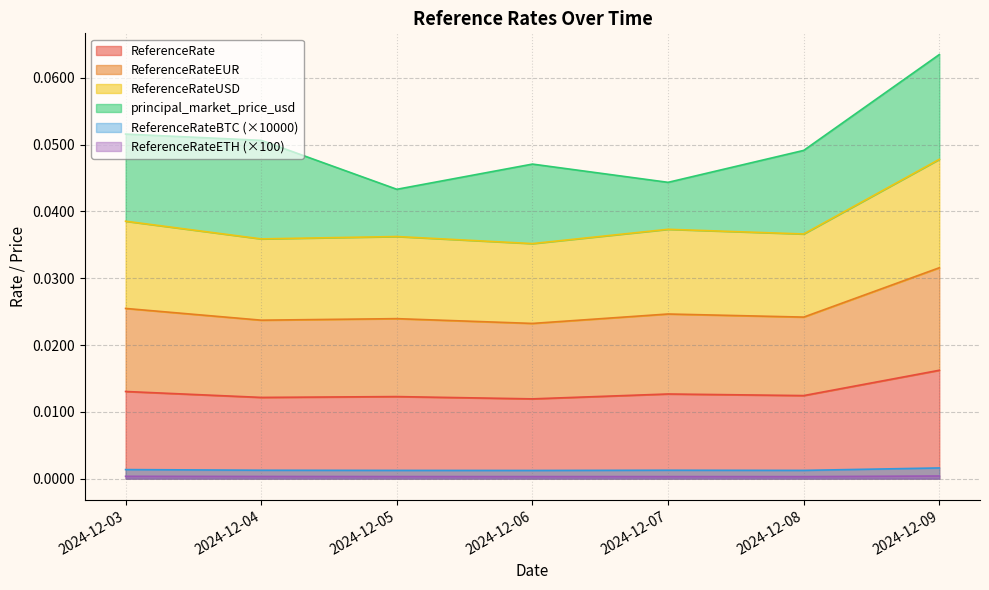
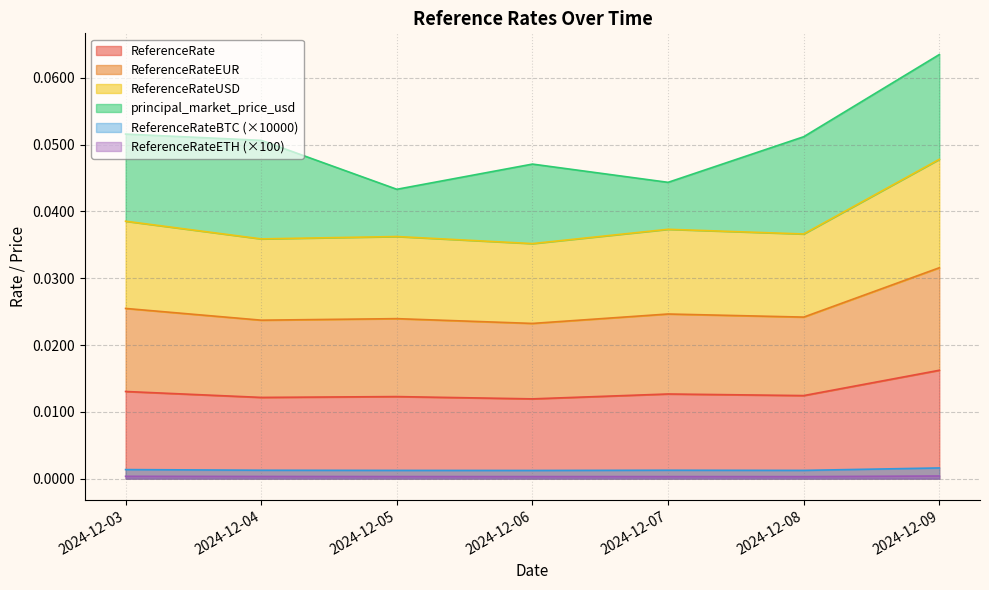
principal_market_price_usd, 2024-12-08: 0.013 -> 0.015
